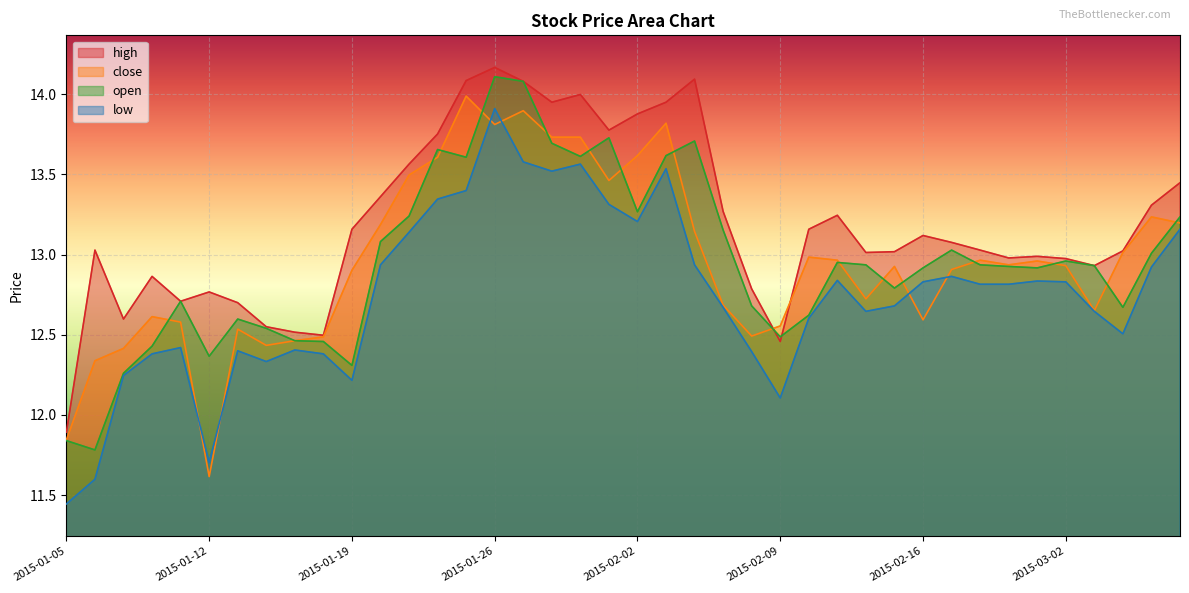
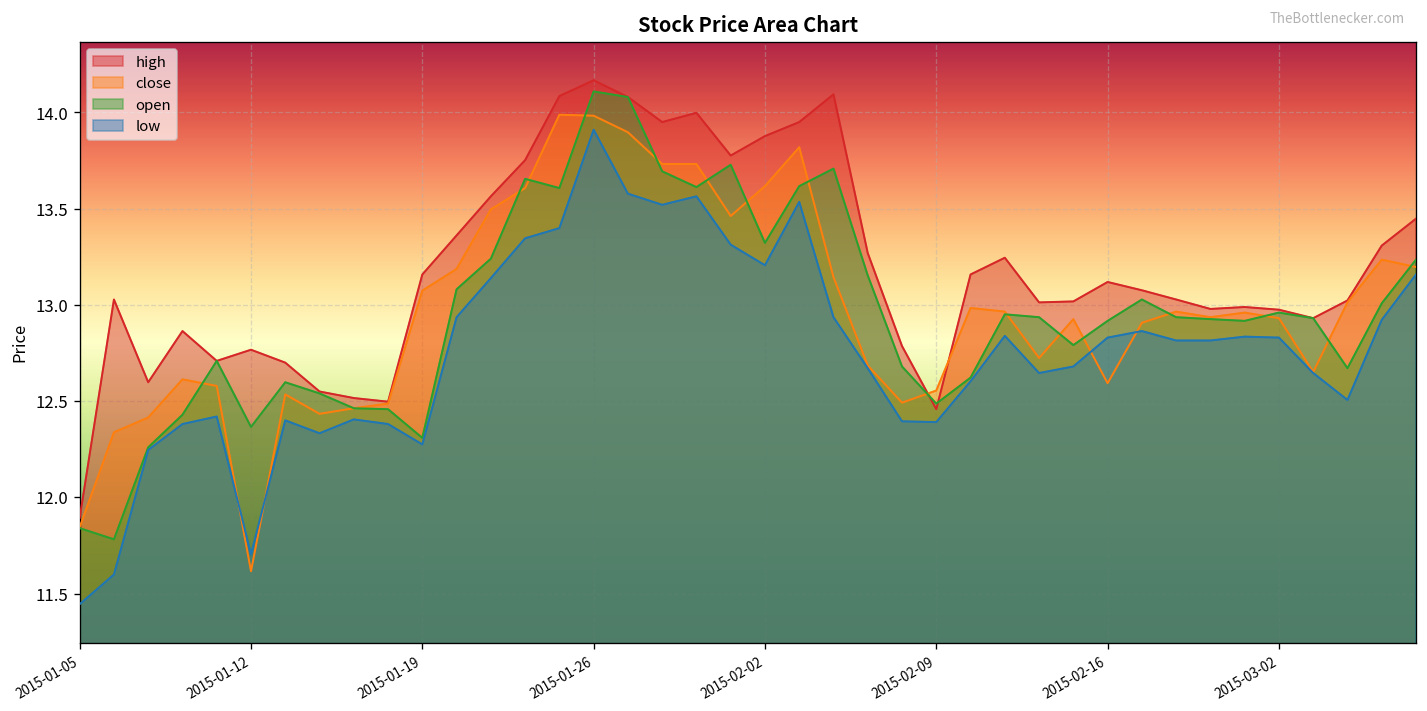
close, 2015-01-19: 12.90 -> 13.07
low, 2015-01-19: 12.22 -> 12.28
close, 2015-01-26: 13.81 -> 13.98
open, 2015-02-02: 13.27 -> 13.32
low, 2015-02-09: 12.11 -> 12.39
